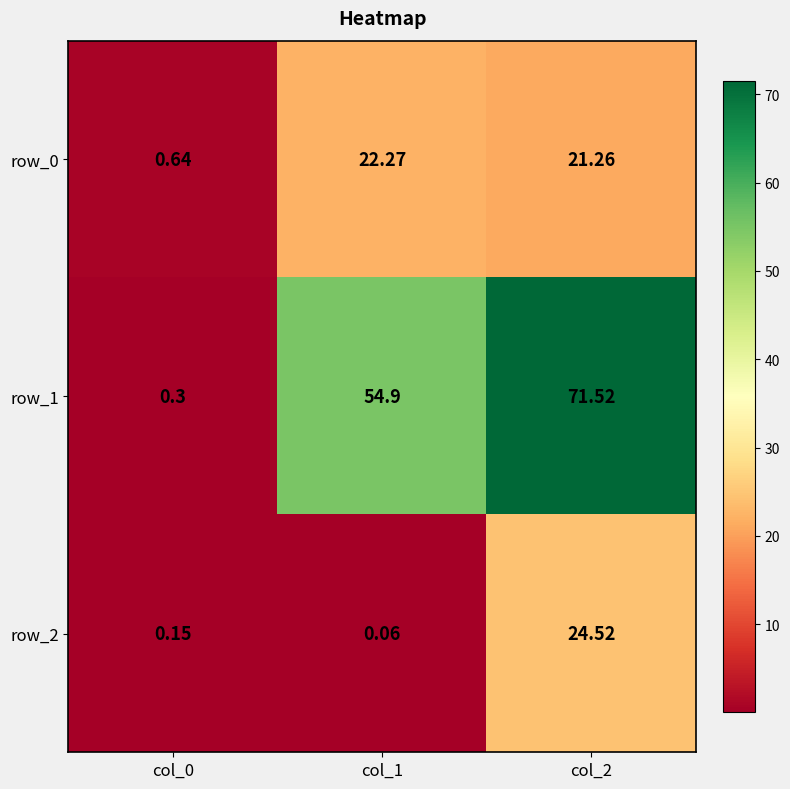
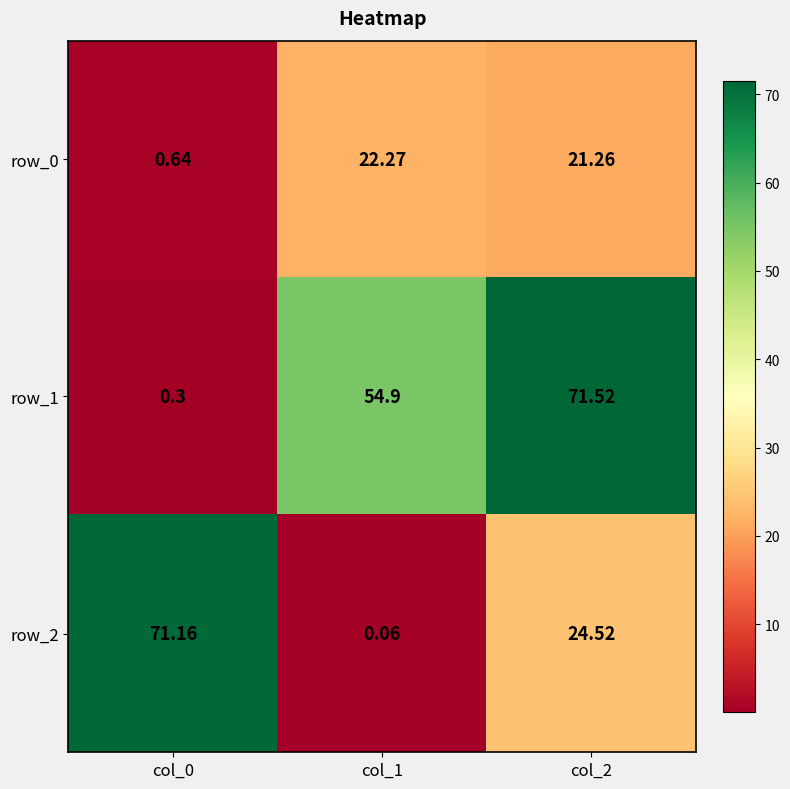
row_2, col_0: 0.15 -> 71.16
